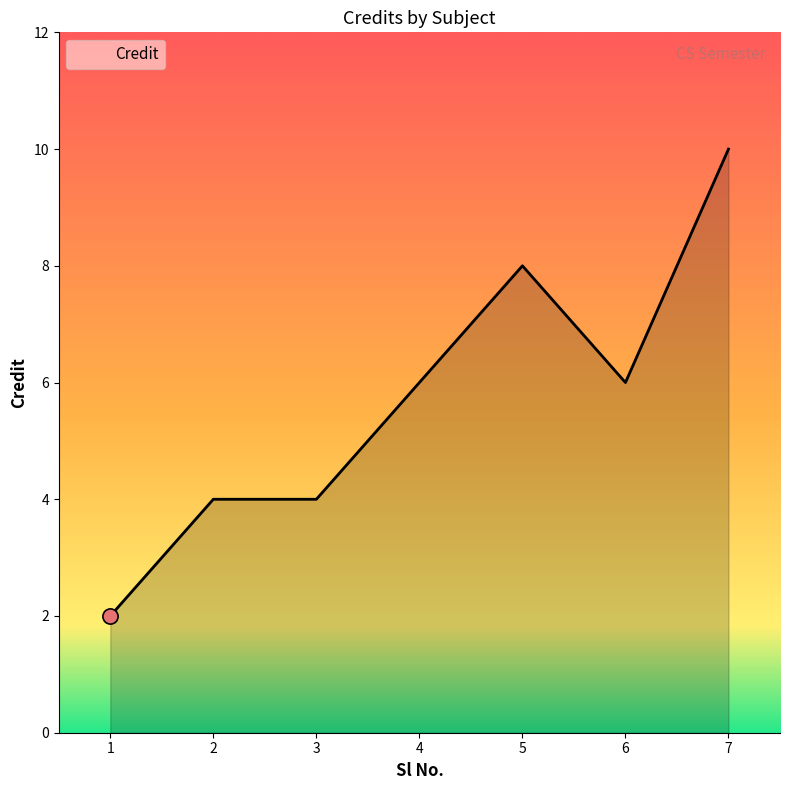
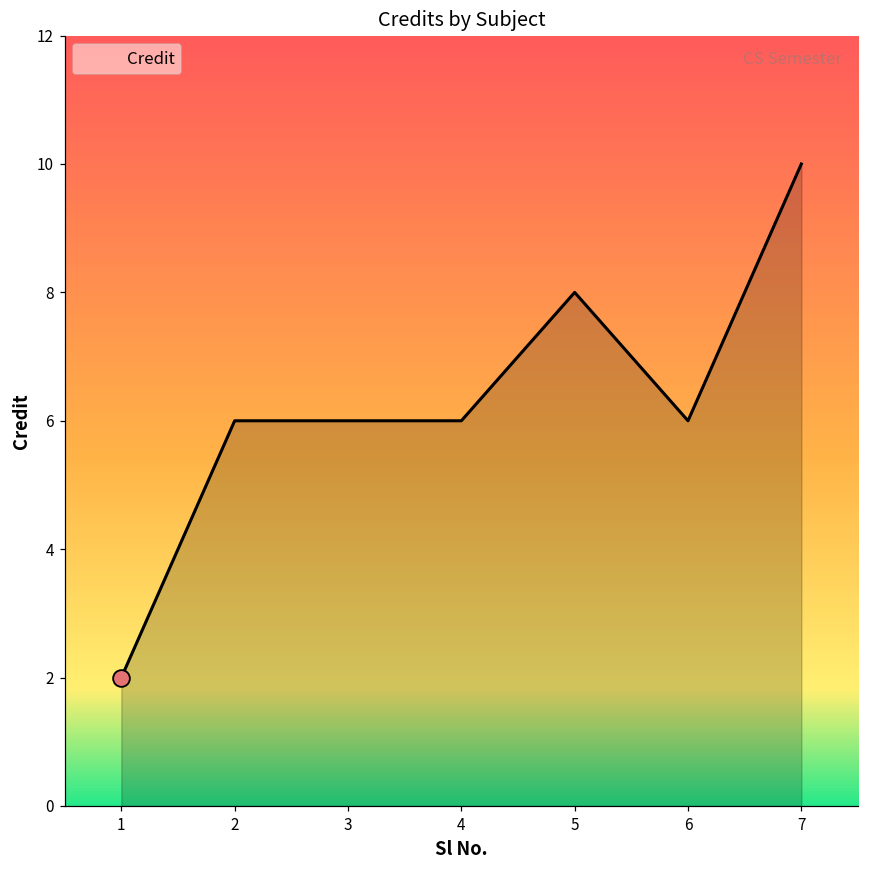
Credit, 2: 4 -> 6
Credit, 3: 4 -> 6
